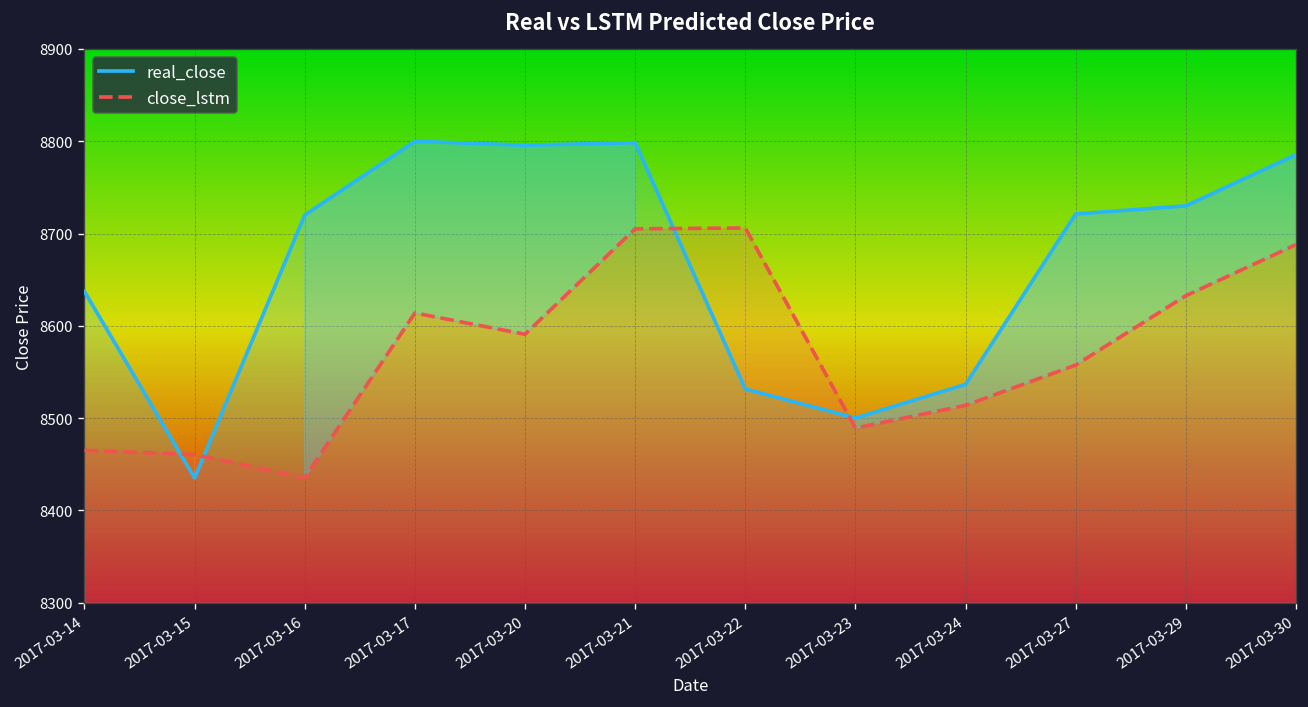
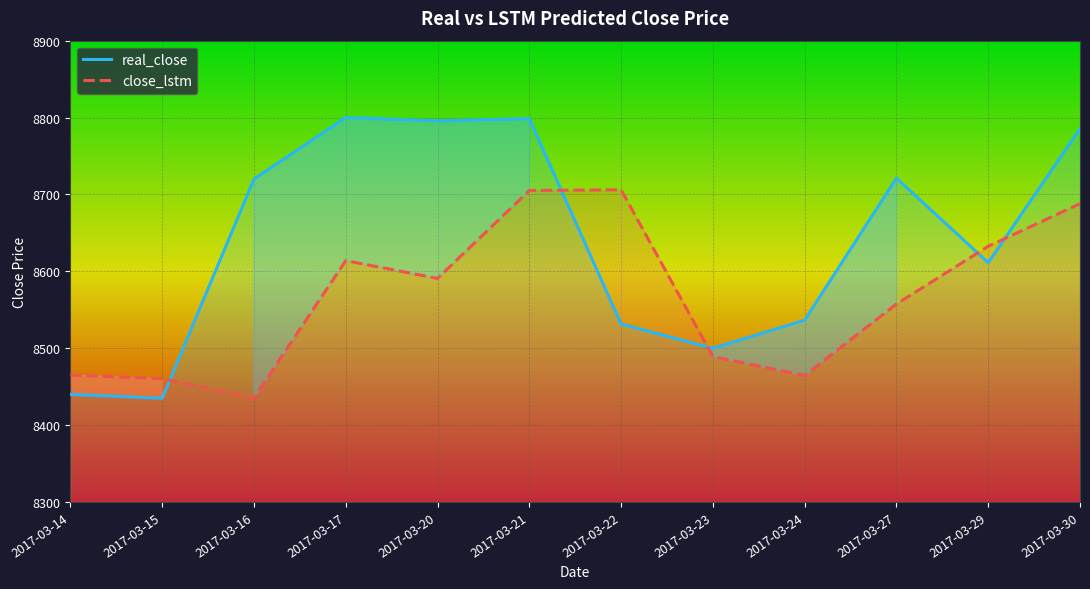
real_close, 2017-03-14: 8640 -> 8440
close_lstm, 2017-03-24: 8510 -> 8460
real_close, 2017-03-29: 8730 -> 8610
